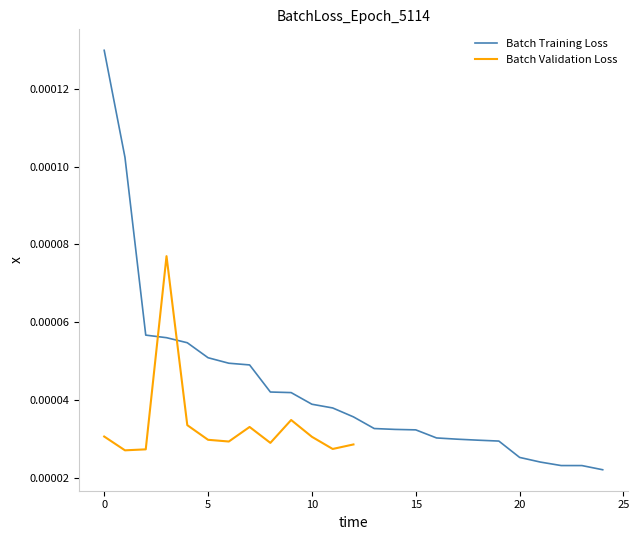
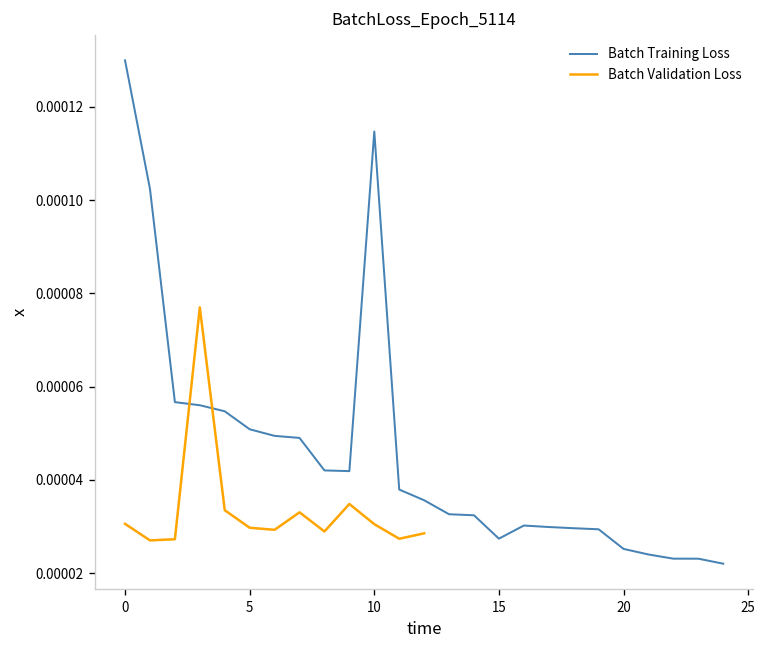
Batch Training Loss, 10: 0.000039 -> 0.000115
Batch Training Loss, 15: 0.000032 -> 0.000027
